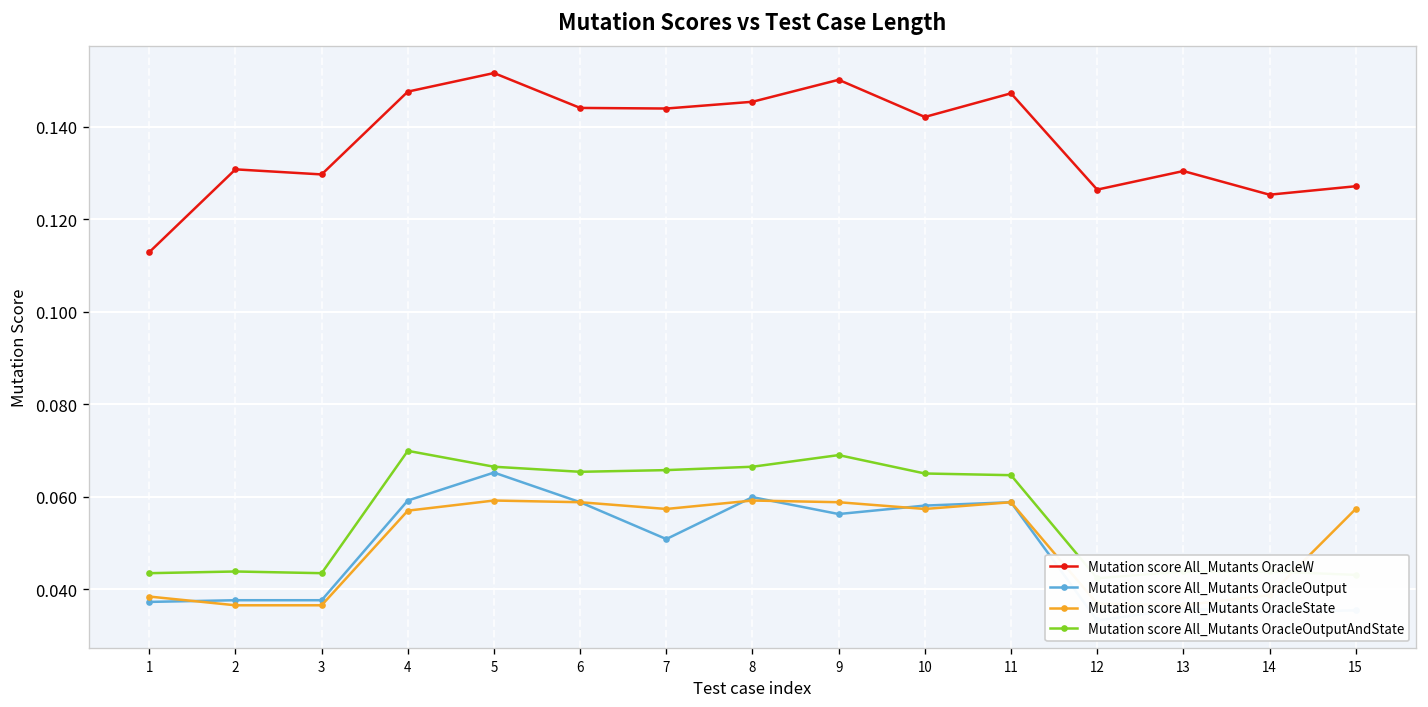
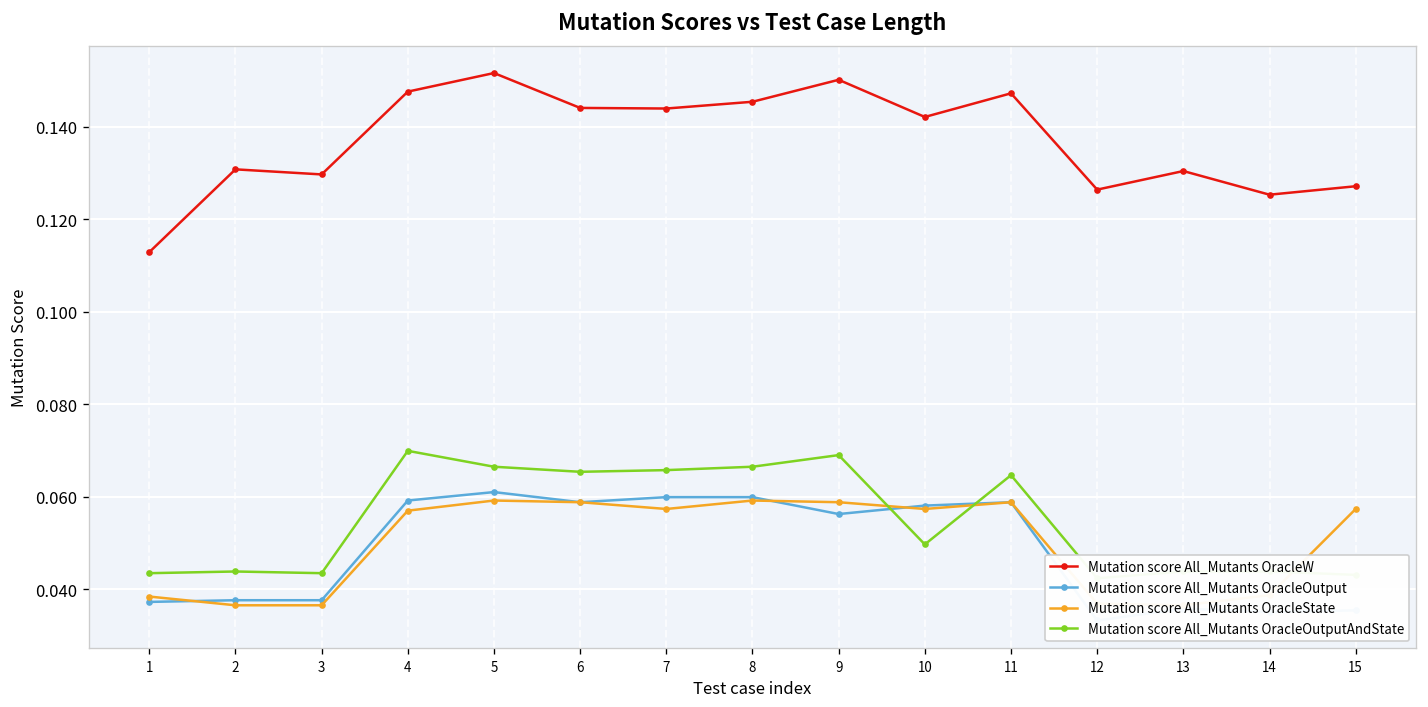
Mutation score All_Mutants OracleOutput, 5: 0.065 -> 0.061
Mutation score All_Mutants OracleOutput, 7: 0.051 -> 0.060
Mutation score All_Mutants OracleOutputAndState, 10: 0.065 -> 0.050
